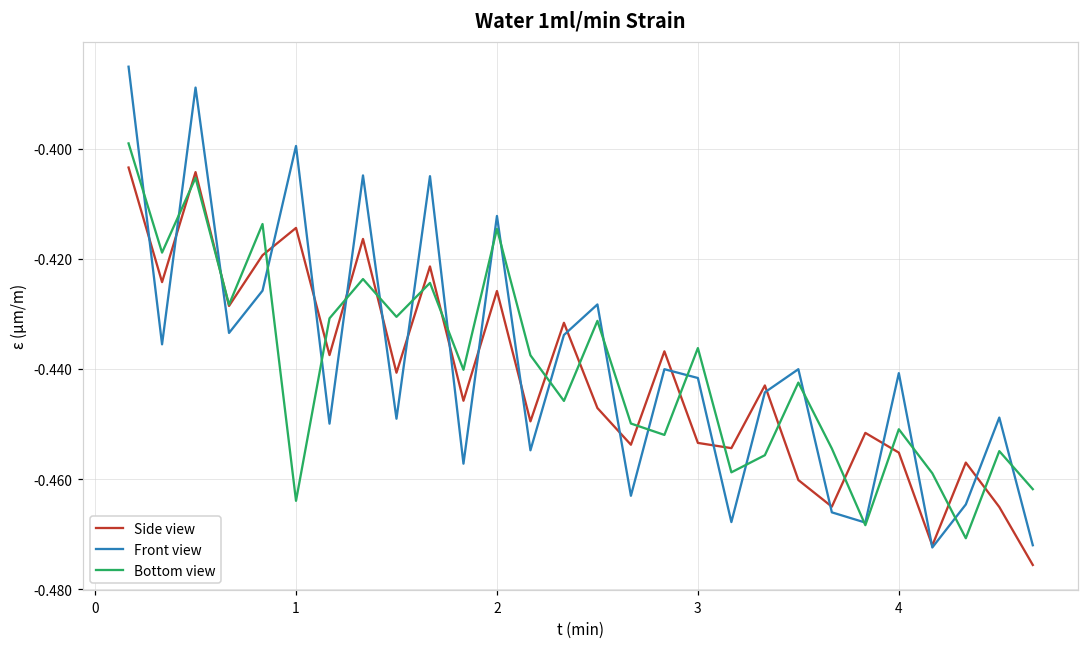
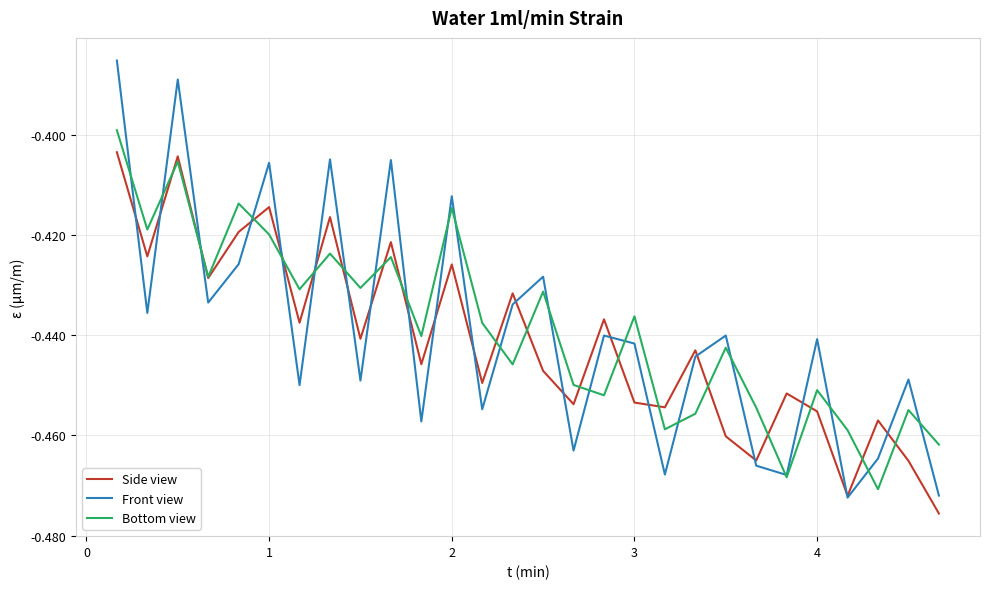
Front view, 1: -0.400 -> -0.406
Bottom view, 1: -0.464 -> -0.420
